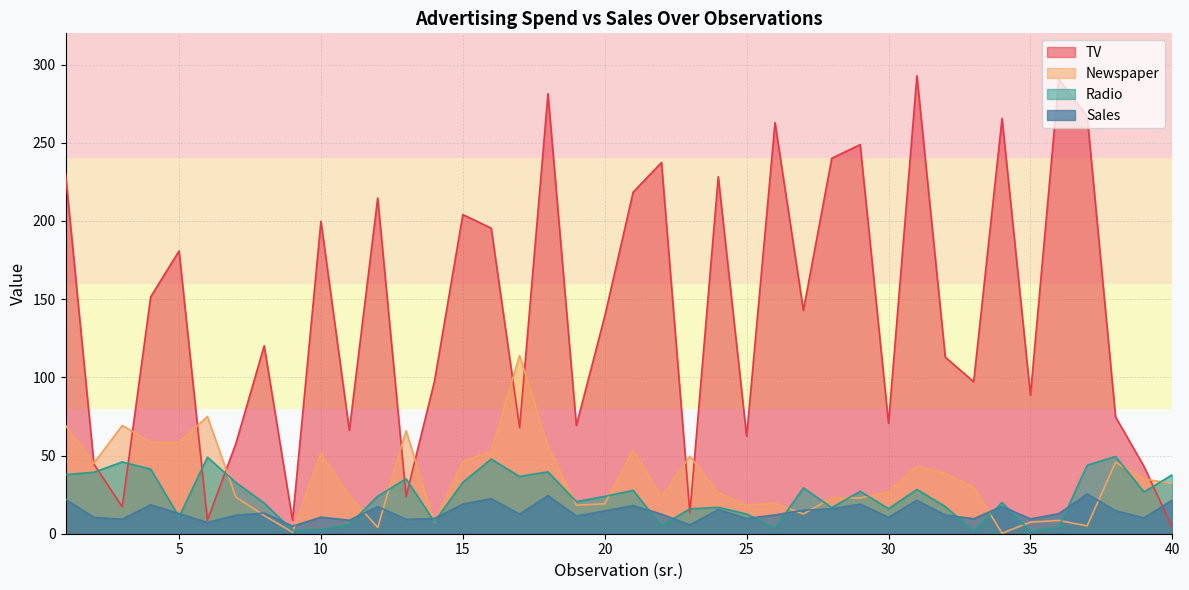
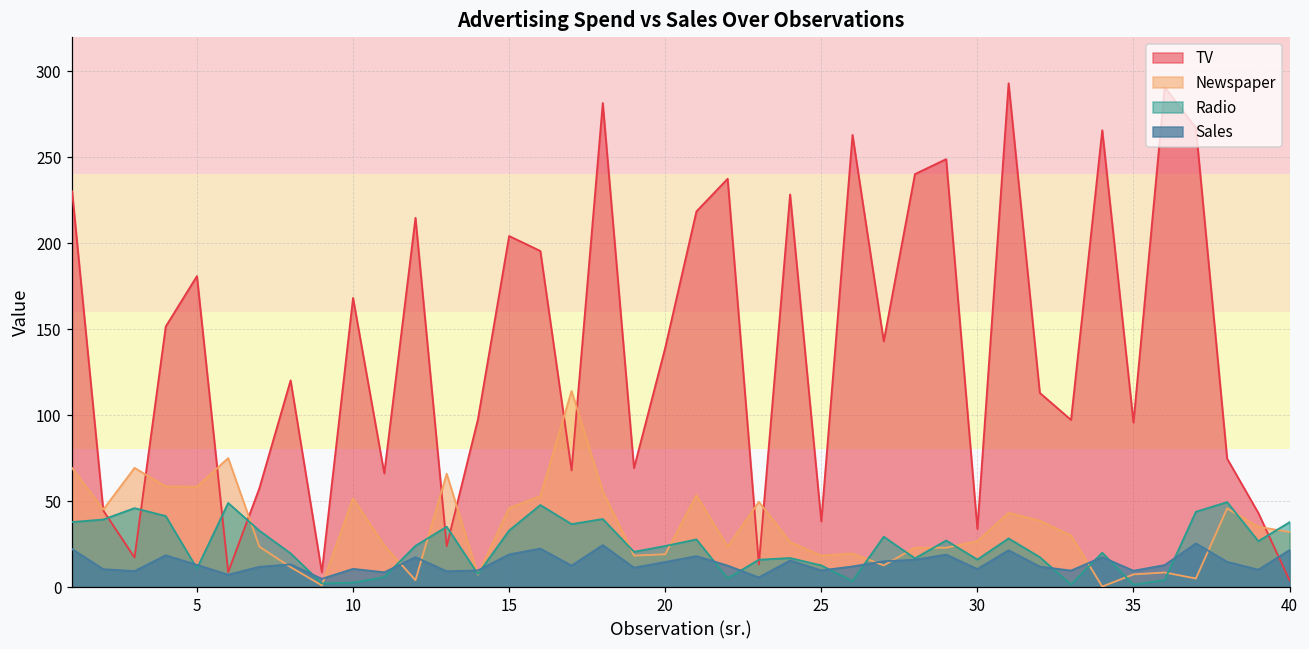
TV, 10: 200 -> 168
TV, 25: 62 -> 38
TV, 30: 71 -> 34
TV, 35: 89 -> 96
